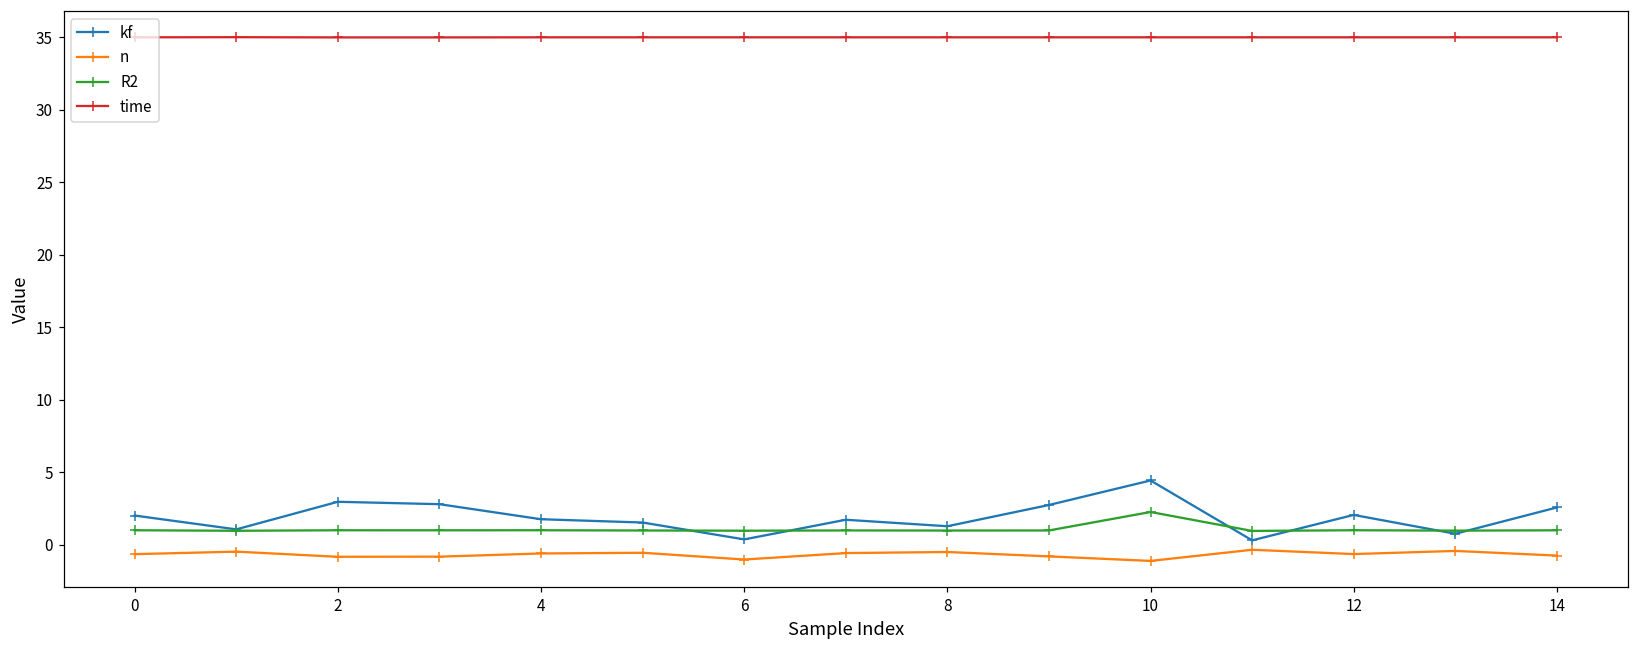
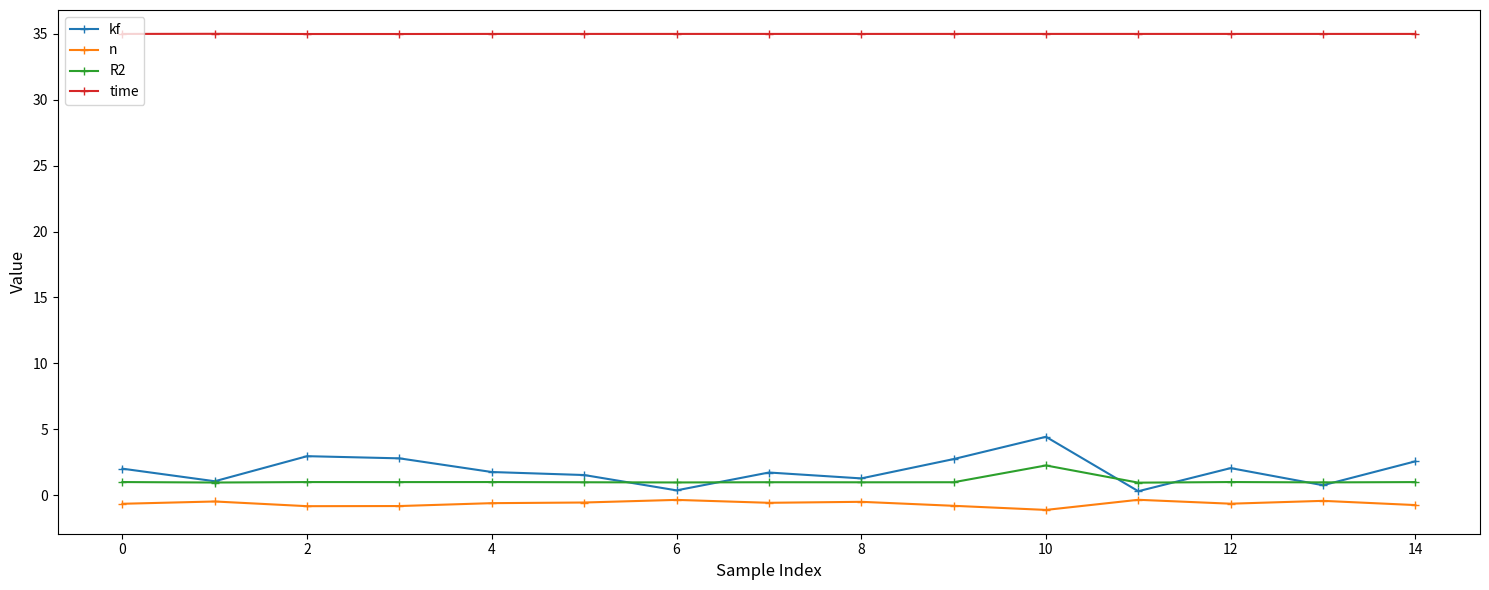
n, 6: -1.0 -> -0.4
